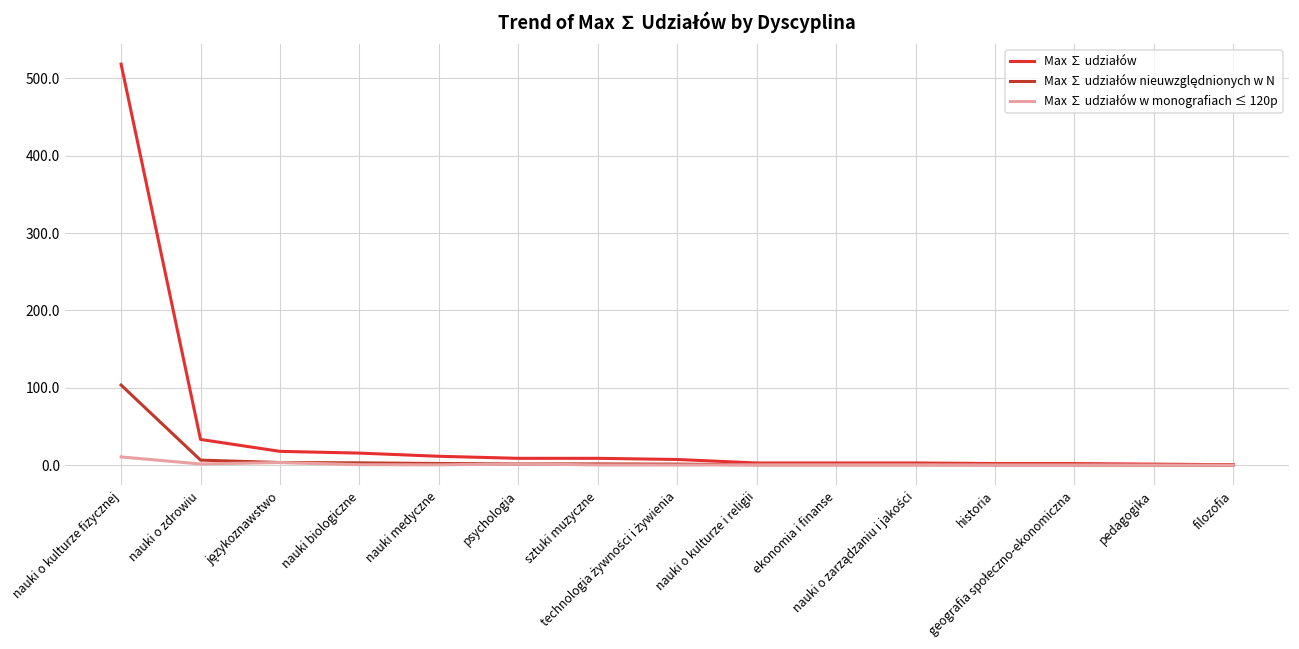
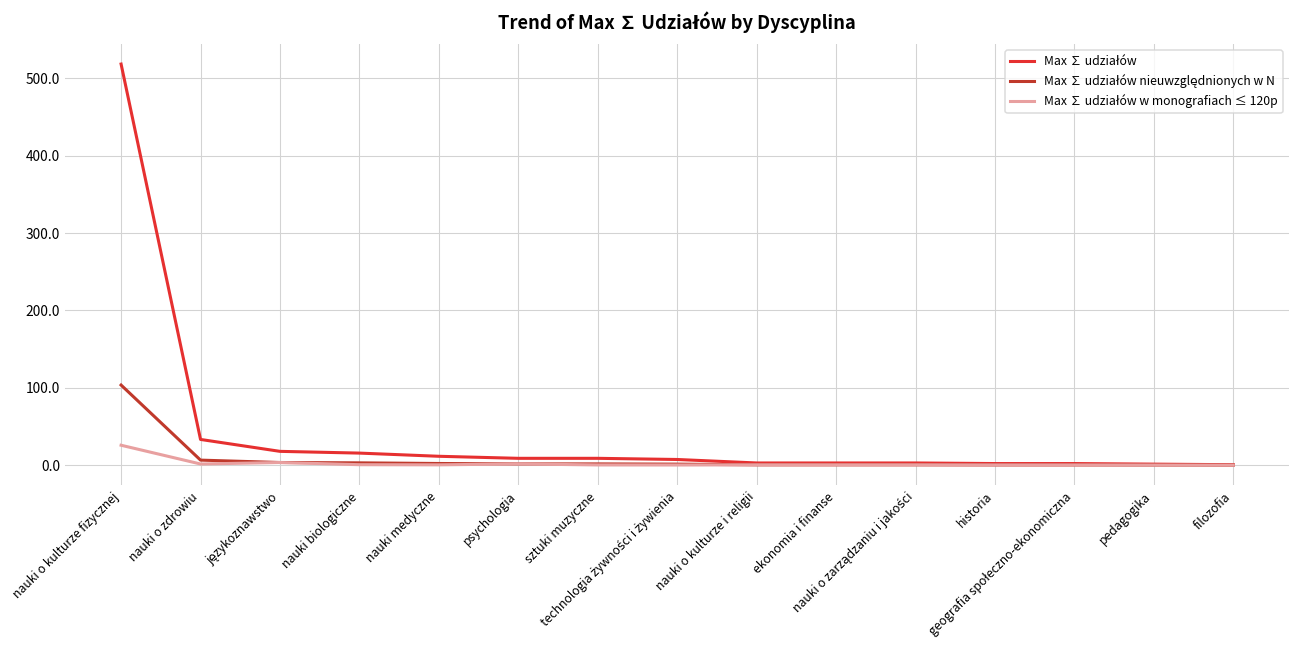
Max ∑ udziałów w monografiach ≤ 120p, nauki o kulturze fizycznej: 10 -> 30
